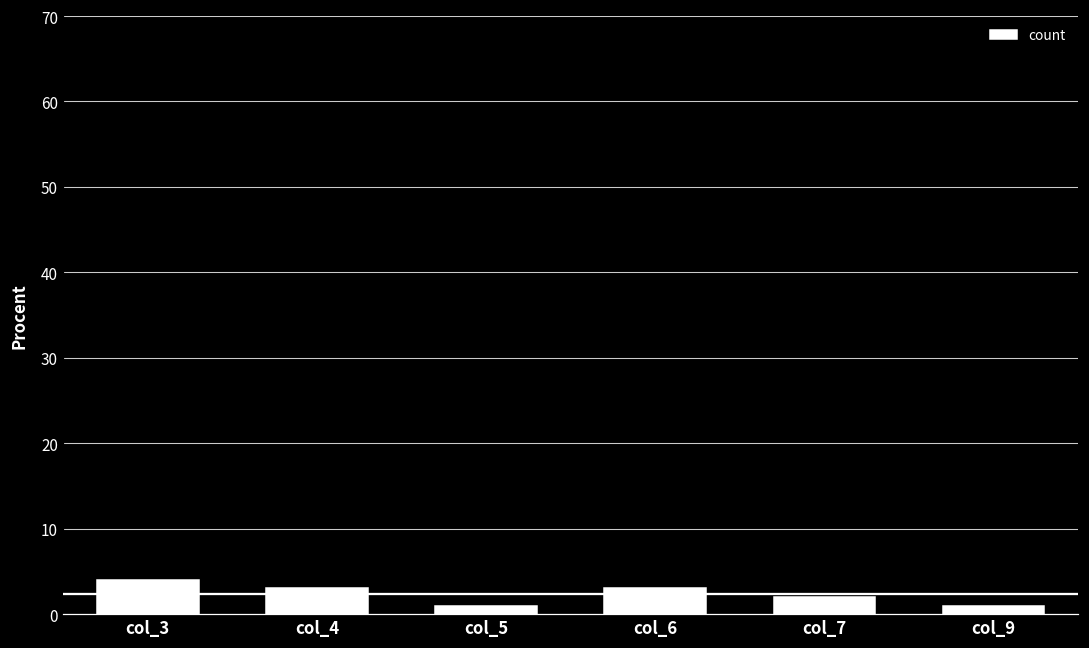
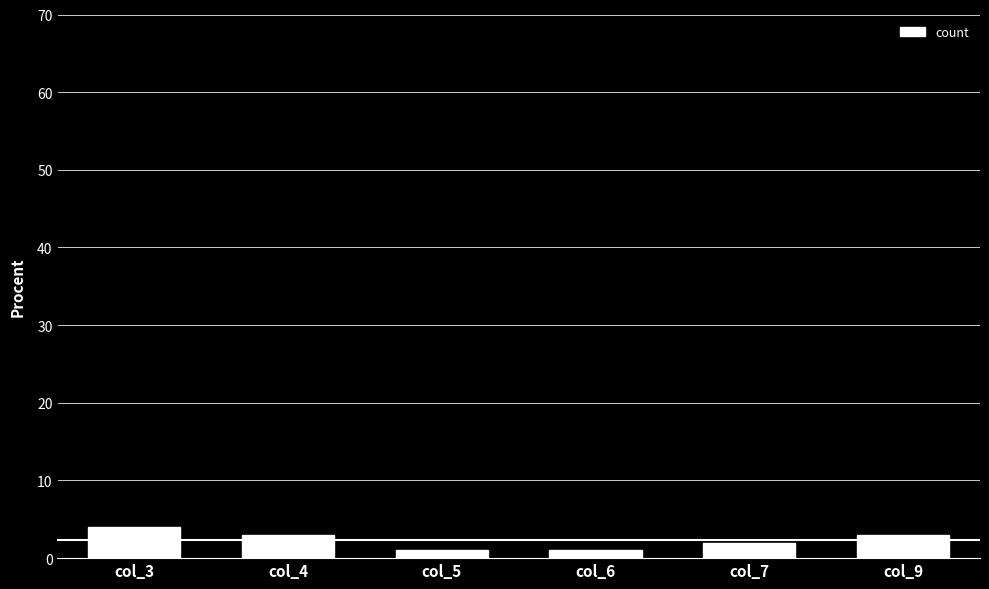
col_6: 3 -> 1
col_9: 1 -> 3
